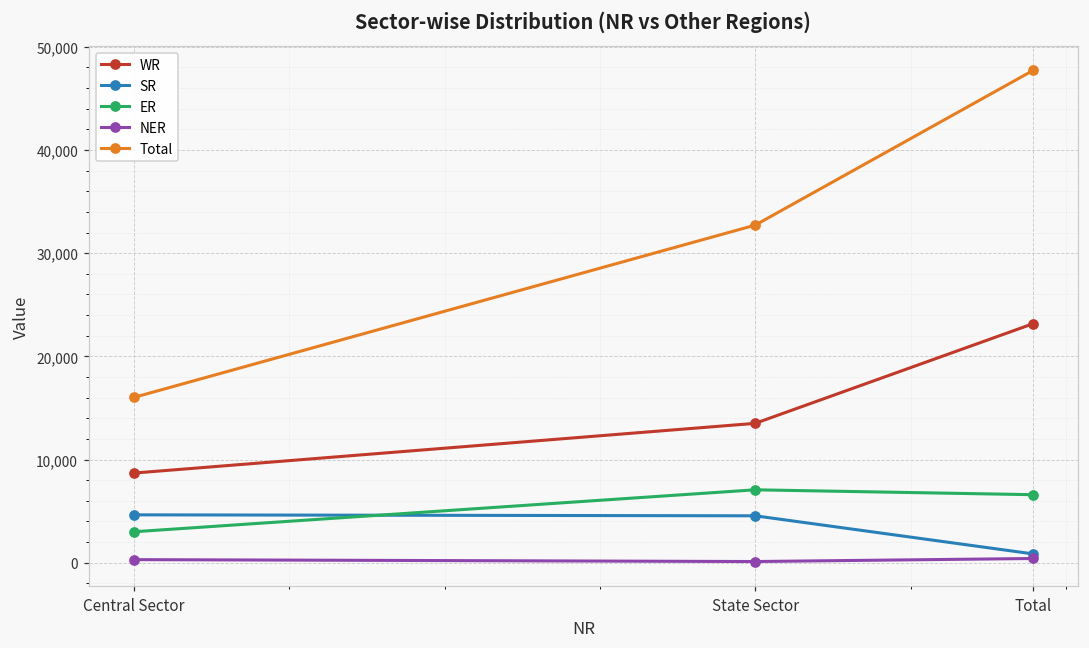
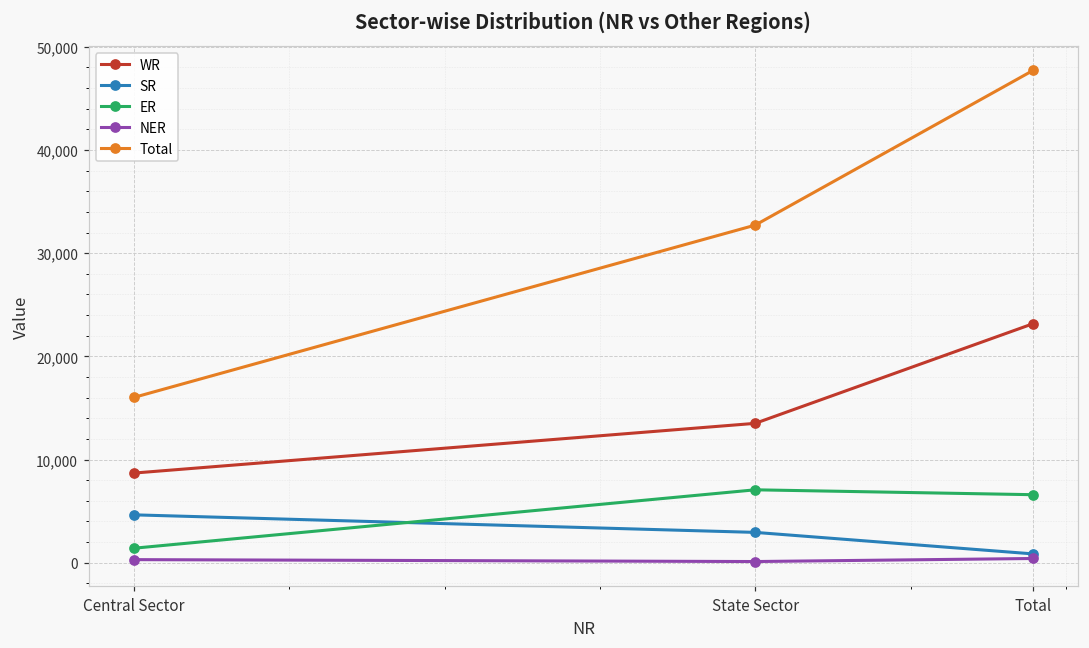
ER, Central Sector: 3,000 -> 1,000
SR, State Sector: 5,000 -> 3,000
